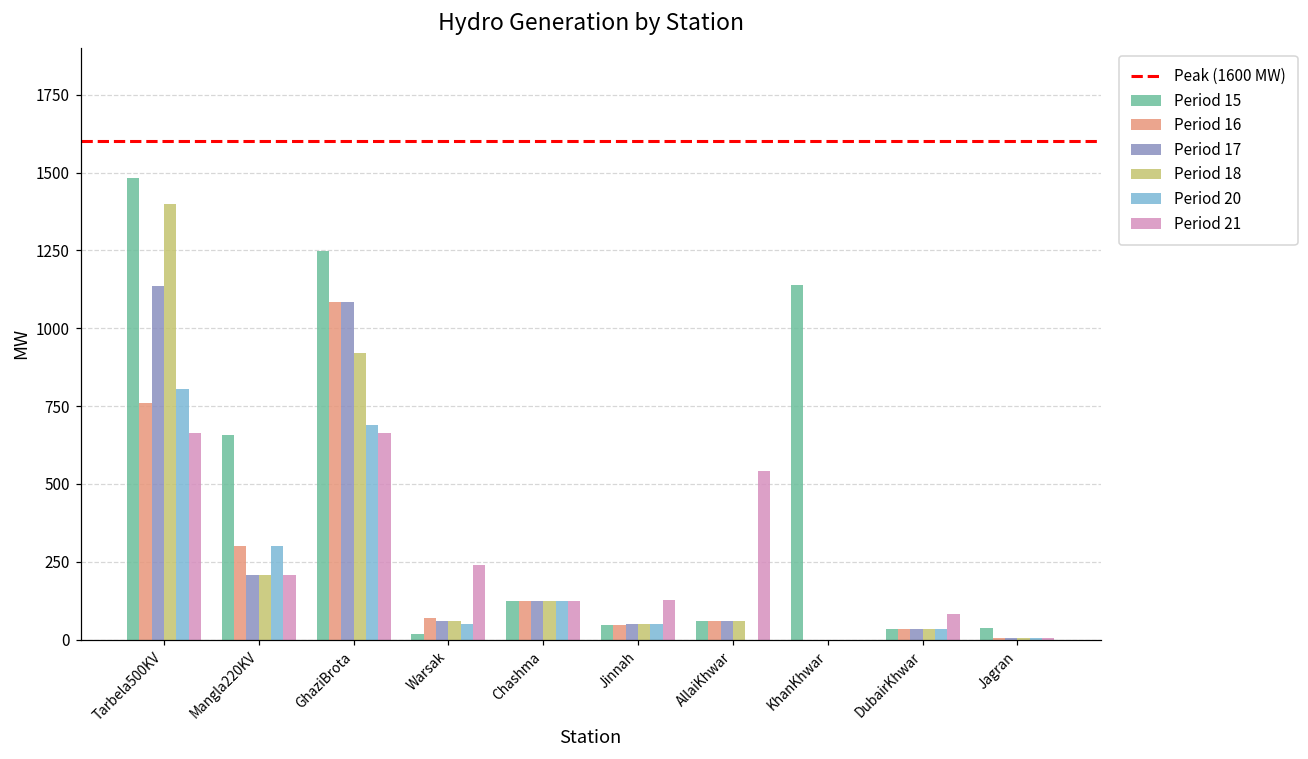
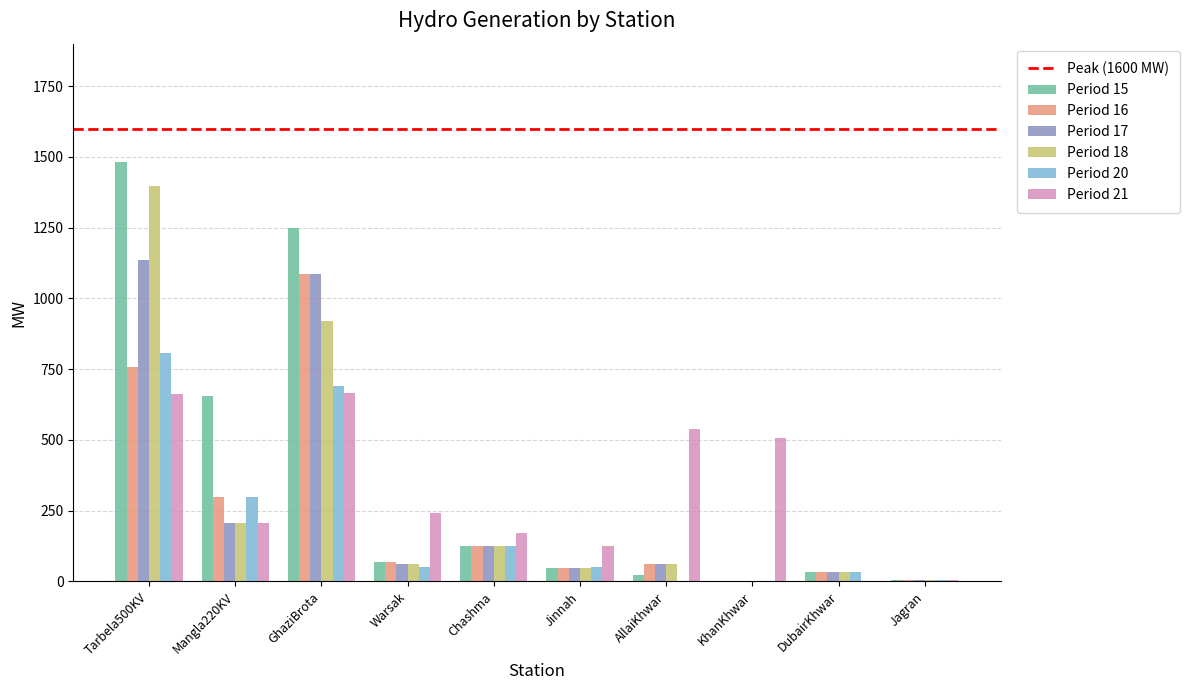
Period 15, Warsak: 20 -> 70
Period 21, Chashma: 120 -> 170
Period 15, AllaiKhwar: 60 -> 20
Period 15, KhanKhwar: 1140 -> 0
Period 21, KhanKhwar: 0 -> 510
Period 21, DubairKhwar: 80 -> 0
Period 15, Jagran: 40 -> 0
